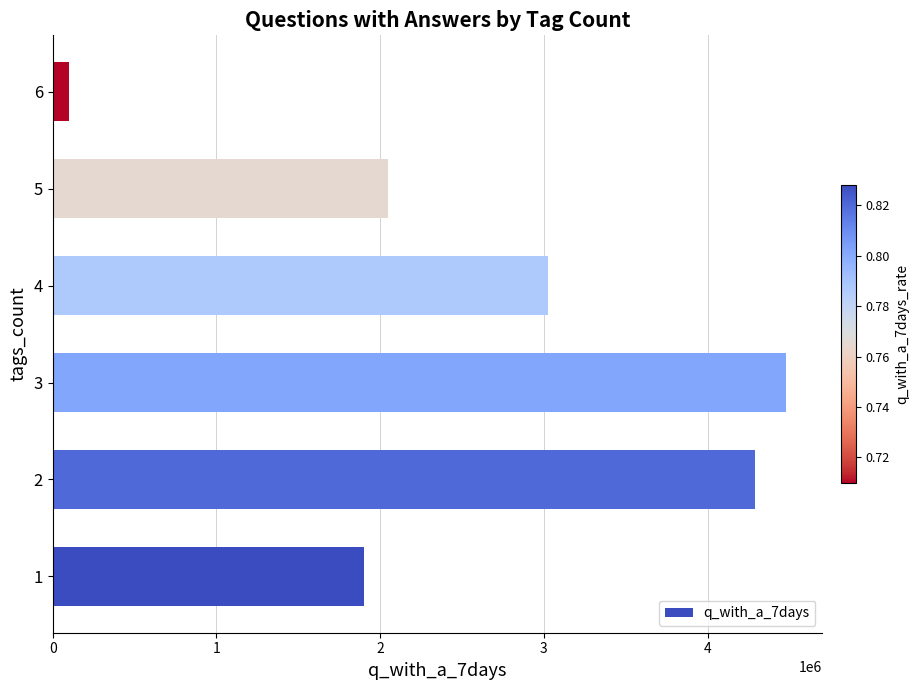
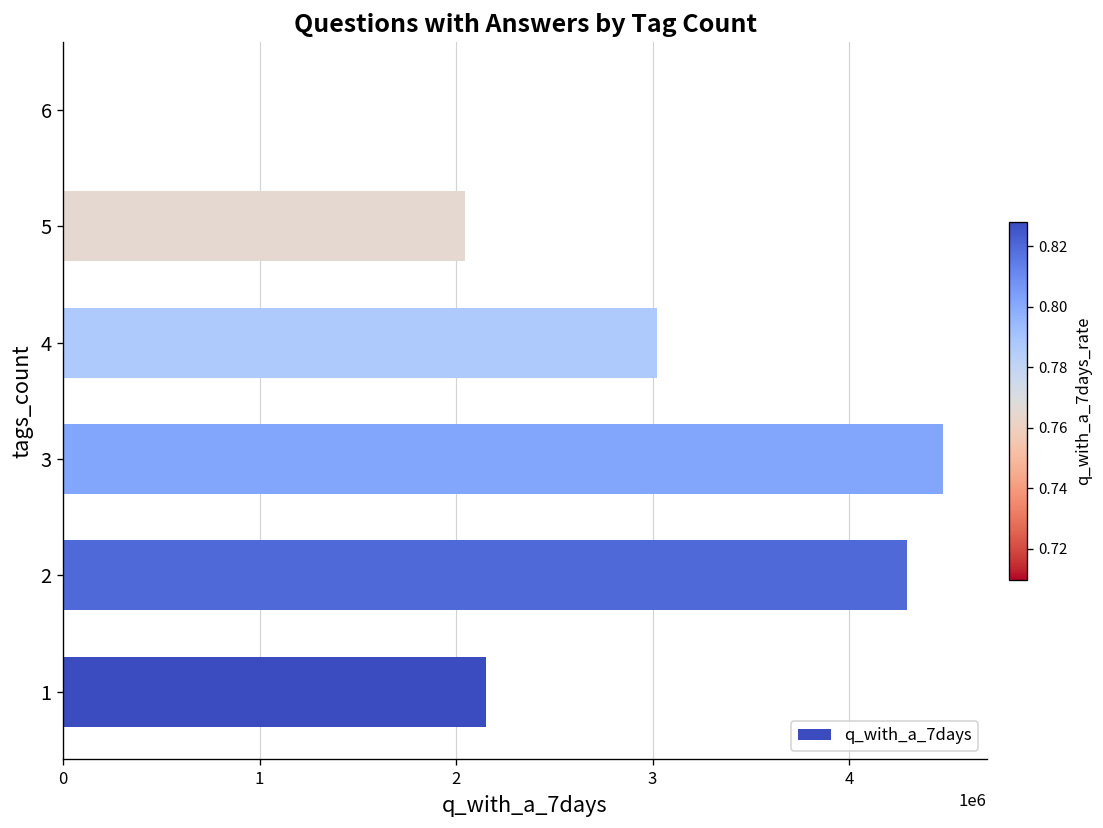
6: 100000 -> 0
1: 1900000 -> 2150000
